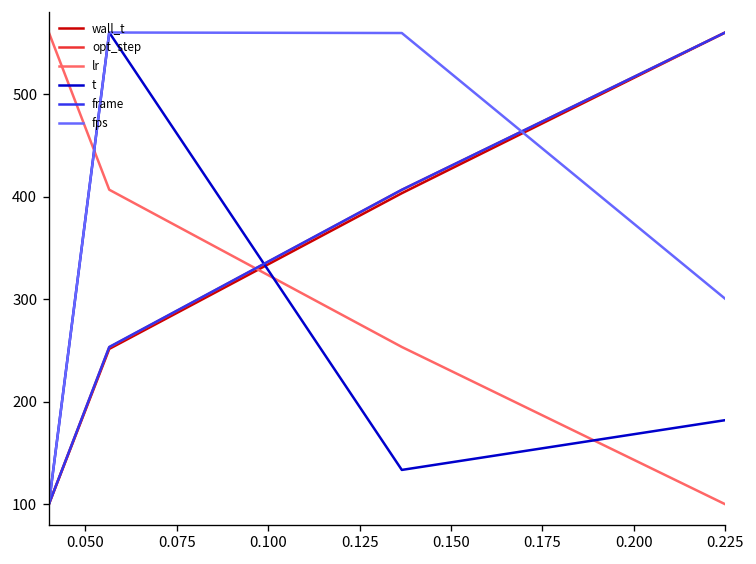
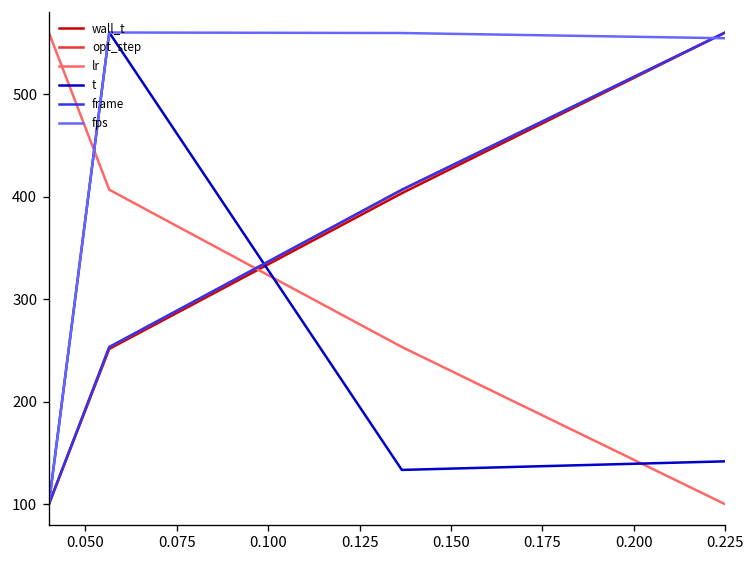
t, 0.225: 180 -> 140
fps, 0.225: 300 -> 550
